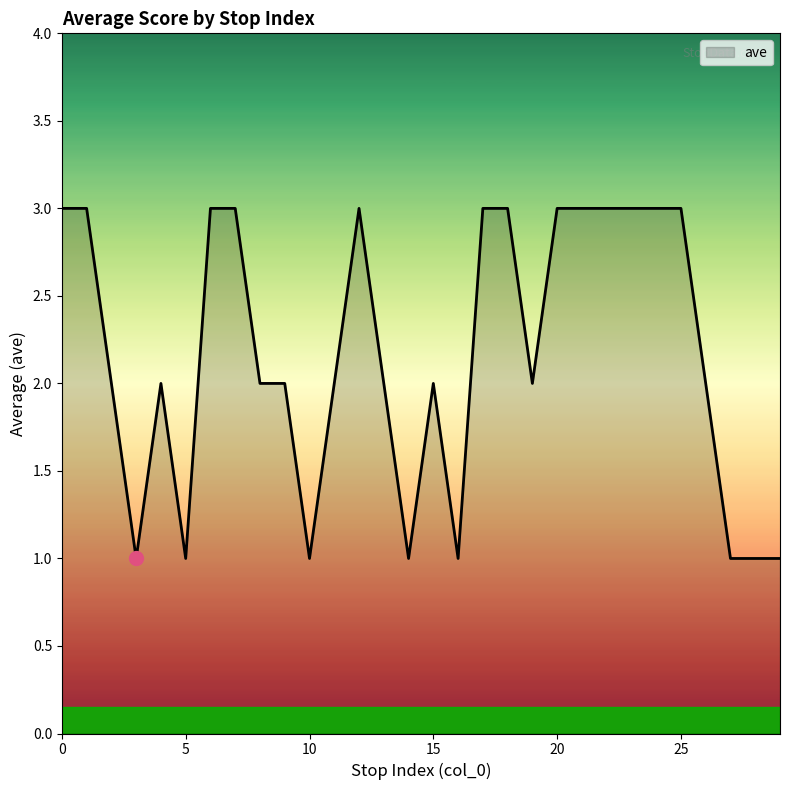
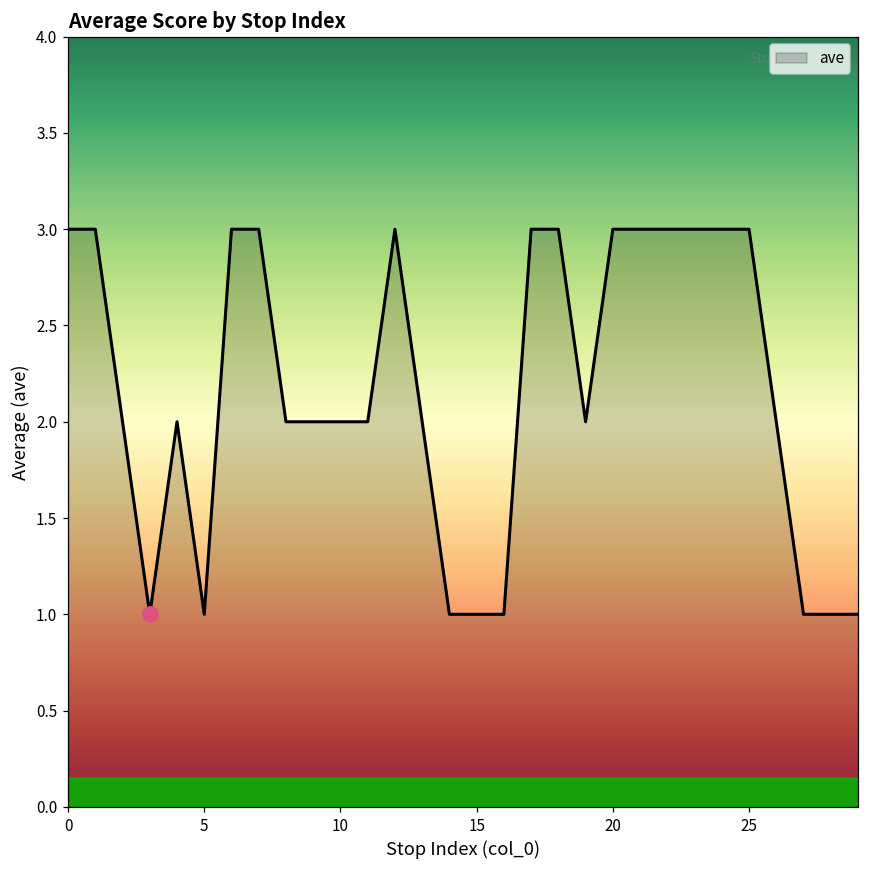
ave, 10: 1 -> 2
ave, 15: 2 -> 1
